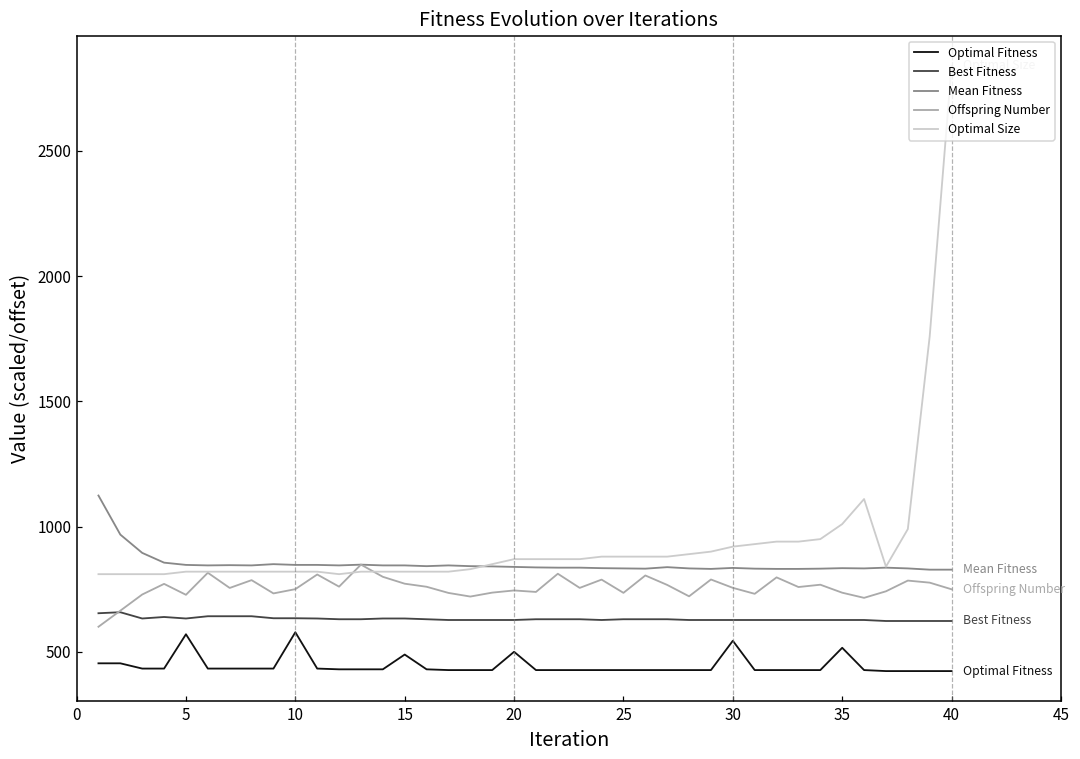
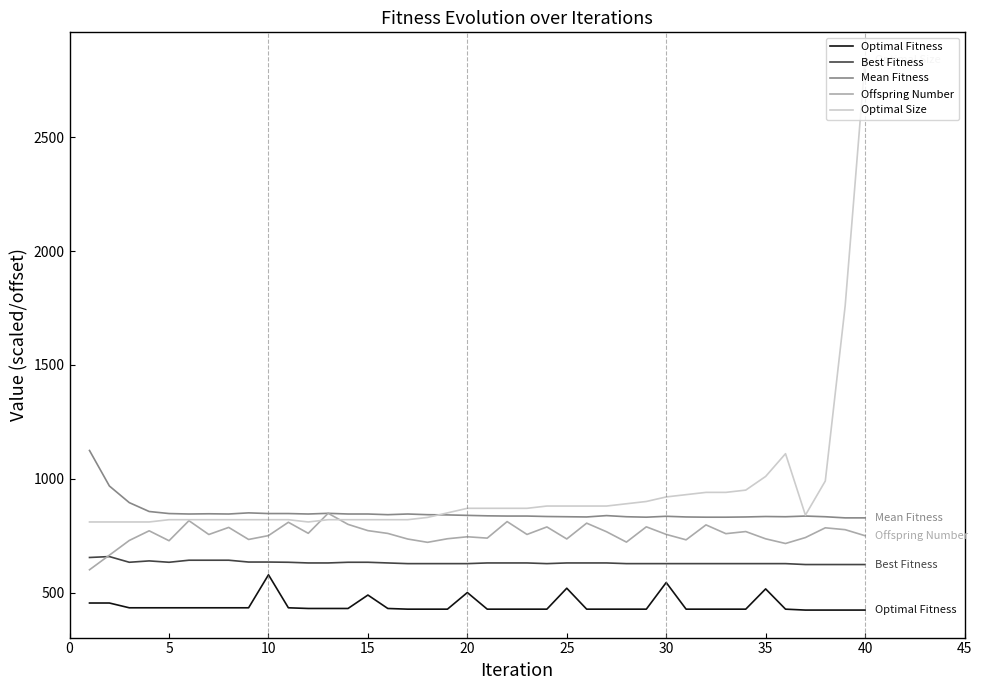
Optimal Fitness, 5: 570 -> 430
Optimal Fitness, 25: 430 -> 520
